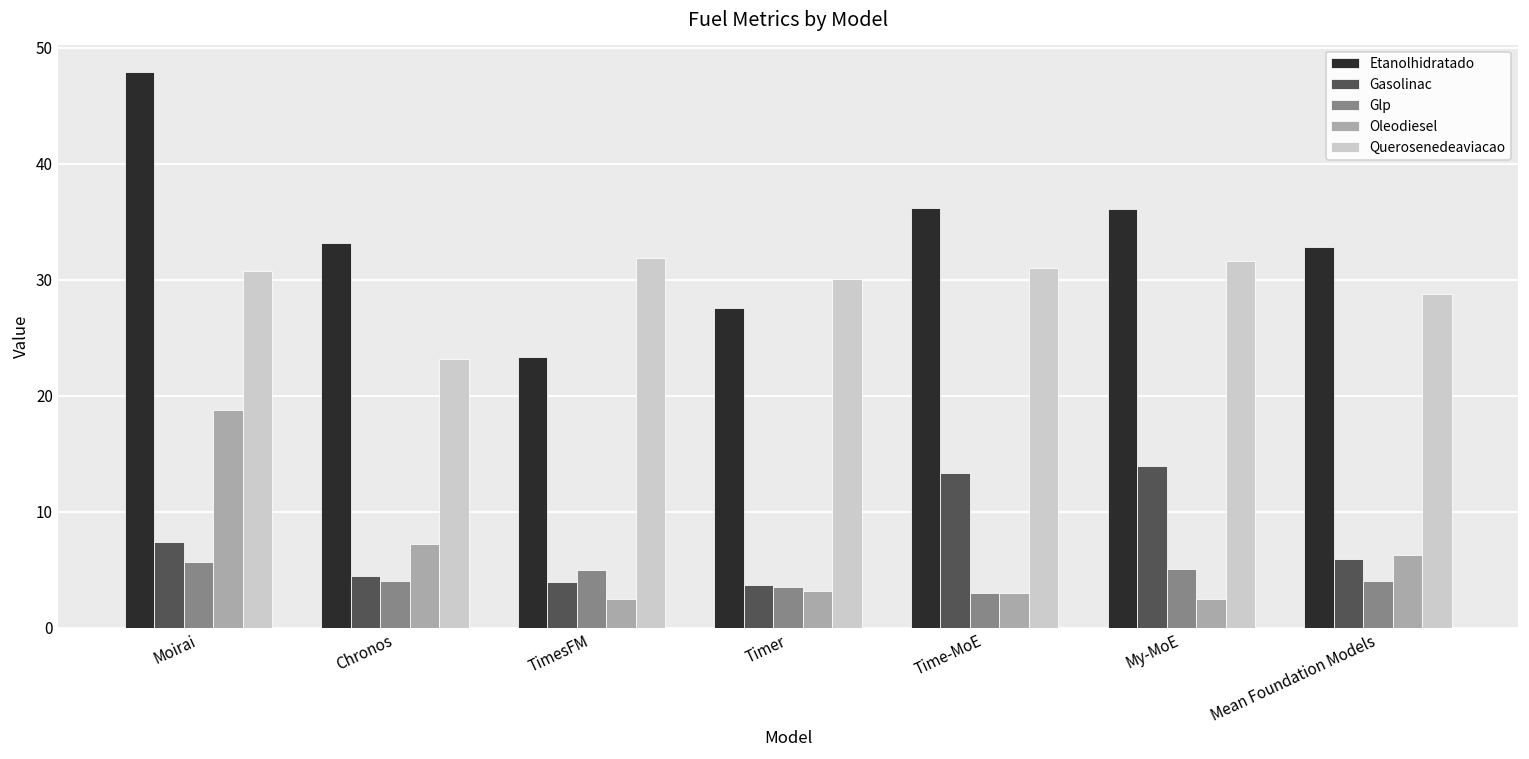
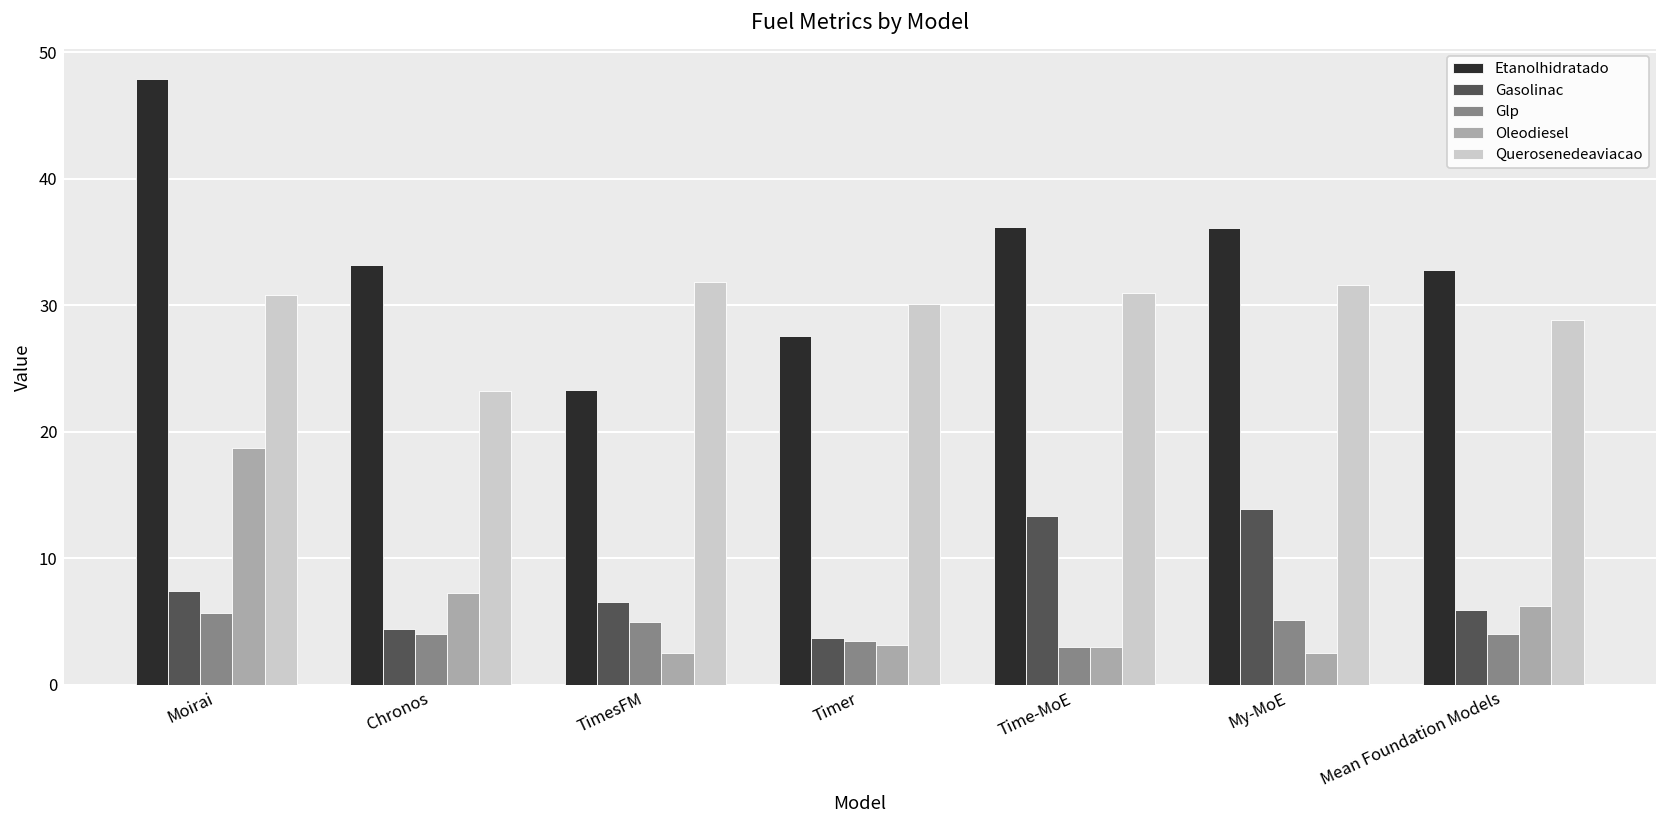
Gasolinac, TimesFM: 3.9 -> 6.5
